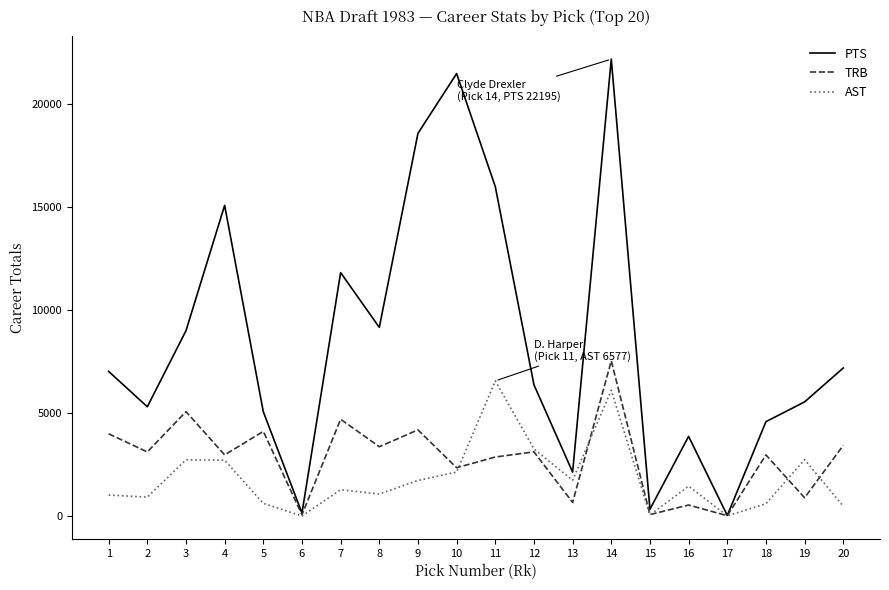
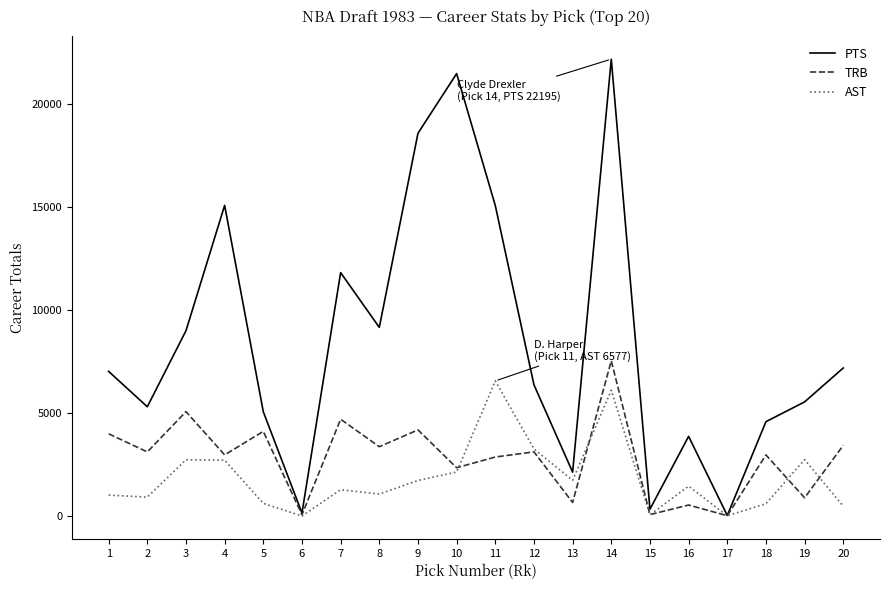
PTS, 11: 16000 -> 15100
